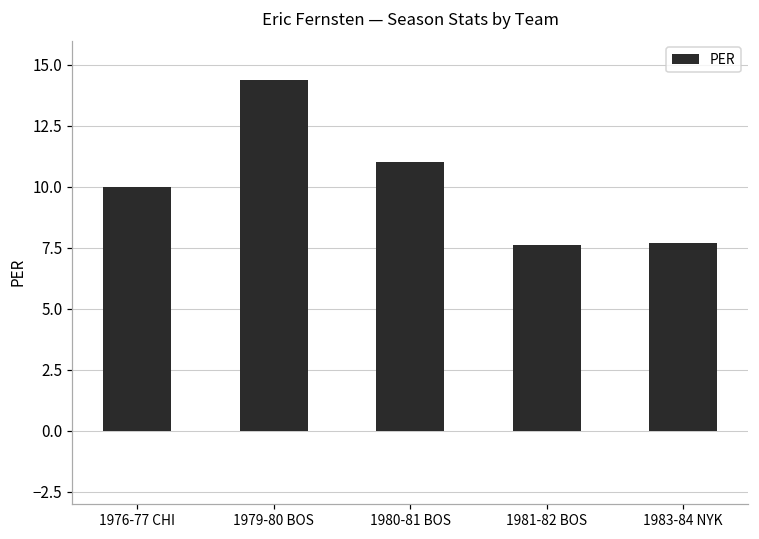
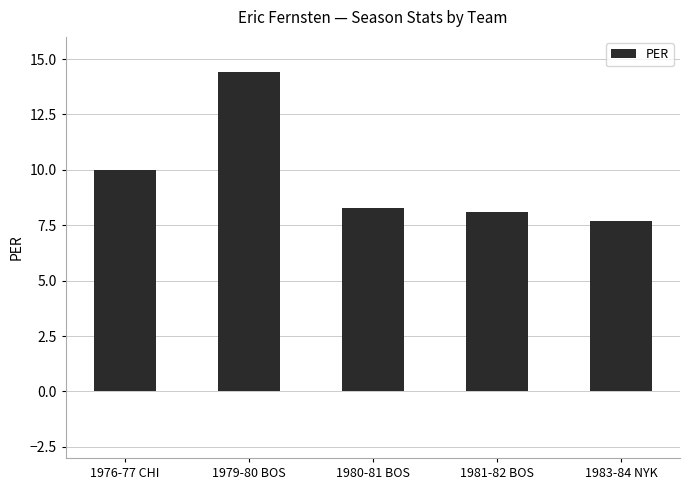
1980-81 BOS: 11.0 -> 8.3
1981-82 BOS: 7.6 -> 8.1
